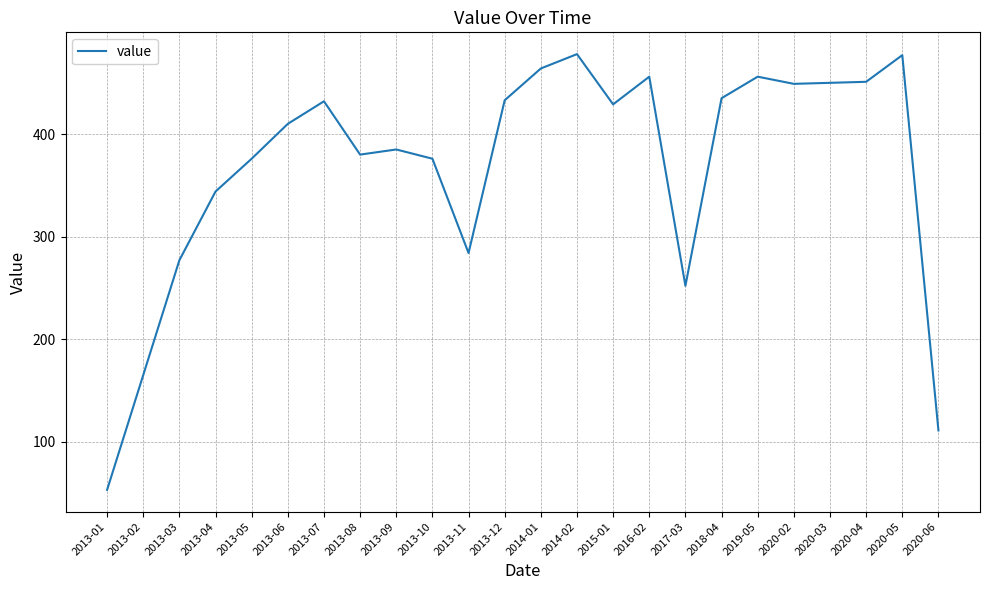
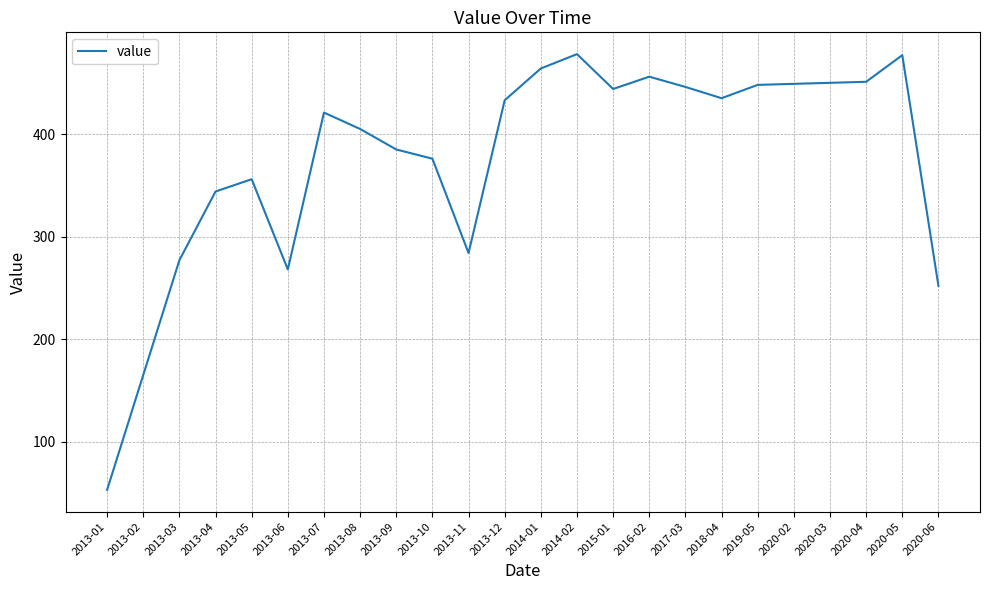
2013-05: 376 -> 356
2013-06: 410 -> 268
2013-07: 432 -> 421
2013-08: 380 -> 405
2015-01: 429 -> 444
2017-03: 252 -> 446
2019-05: 456 -> 448
2020-06: 111 -> 252
